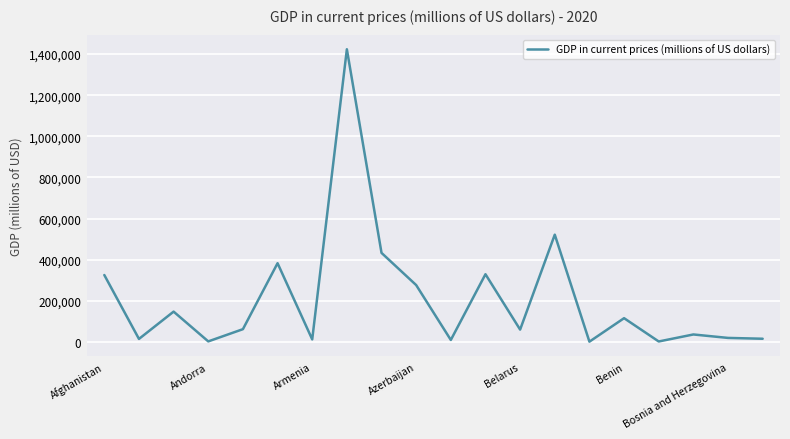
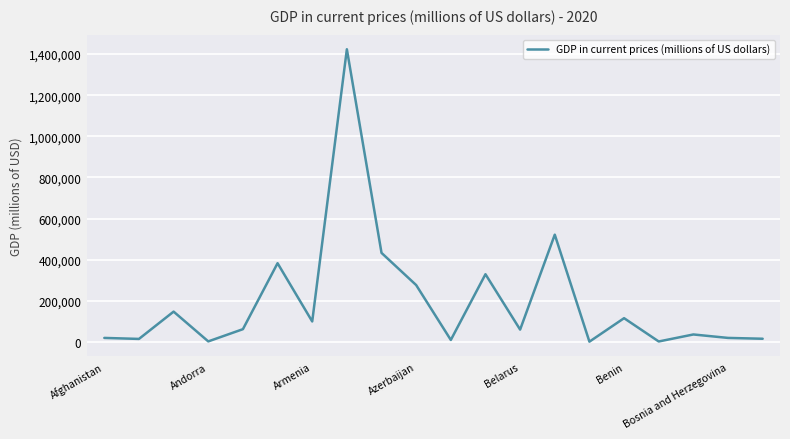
Afghanistan: 330,000 -> 20,000
Armenia: 10,000 -> 100,000
